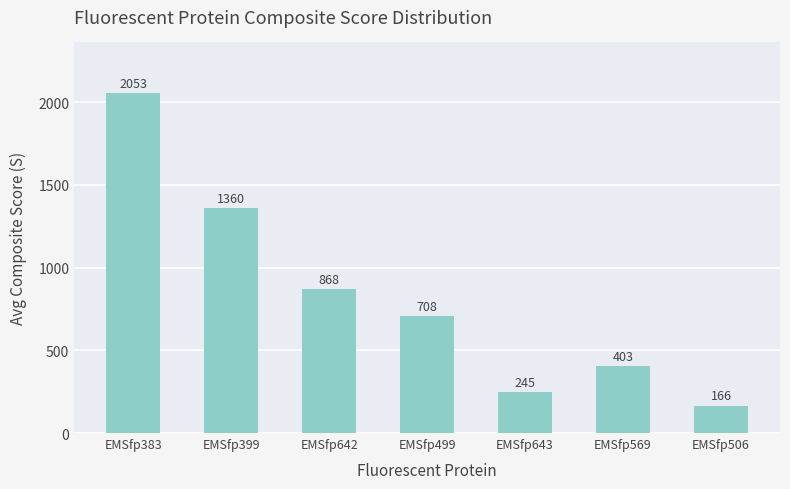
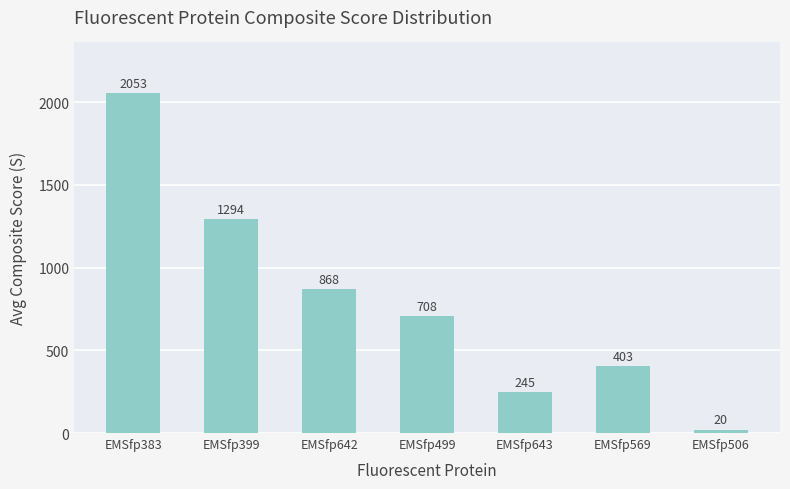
EMSfp399: 1360 -> 1294
EMSfp506: 166 -> 20
